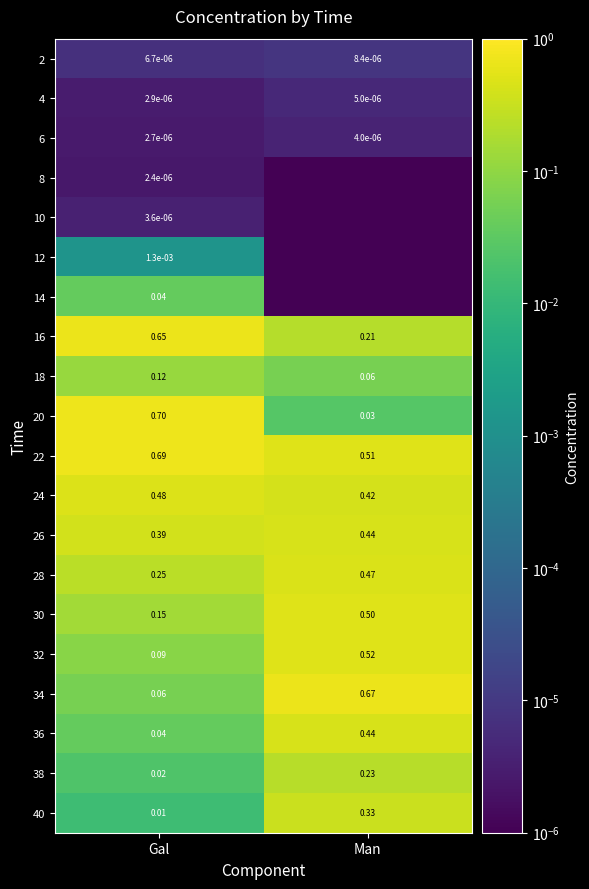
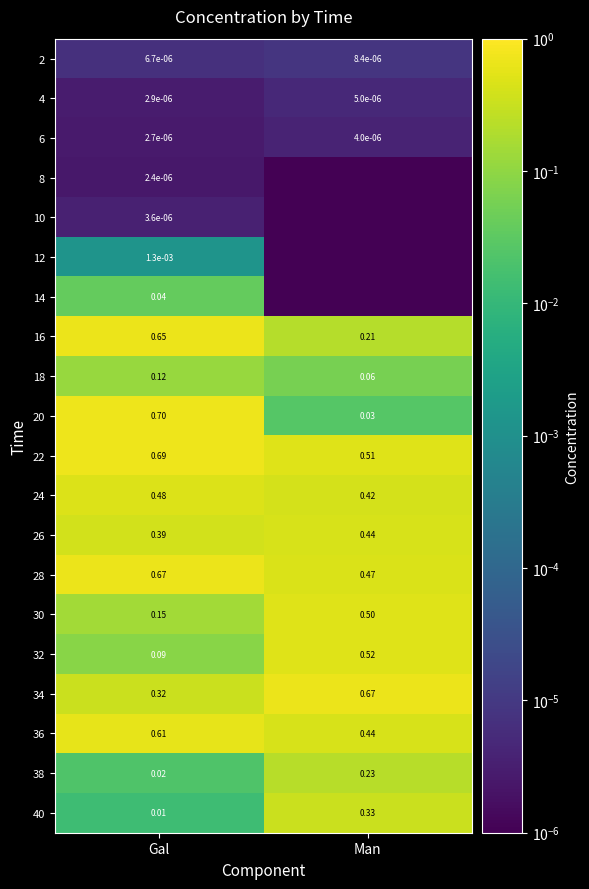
28, Gal: 0.25 -> 0.67
34, Gal: 0.06 -> 0.32
36, Gal: 0.04 -> 0.61
